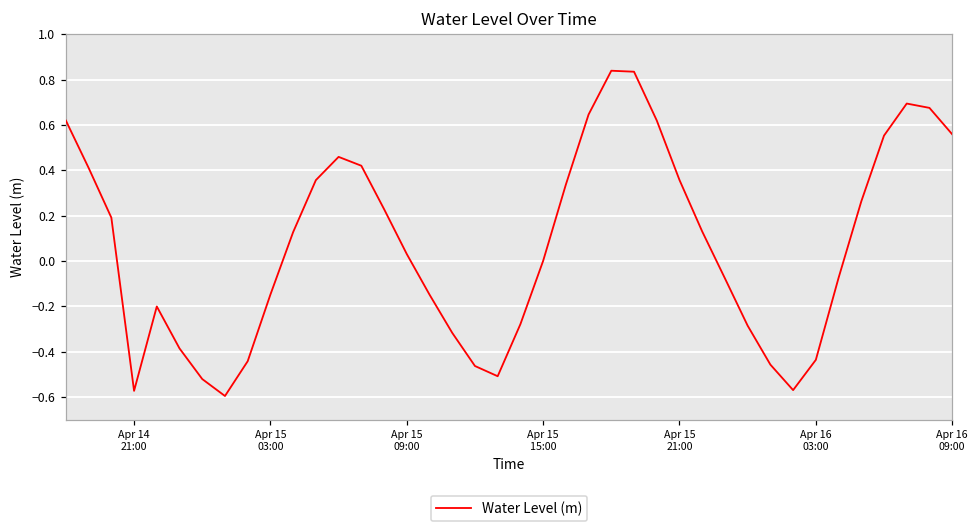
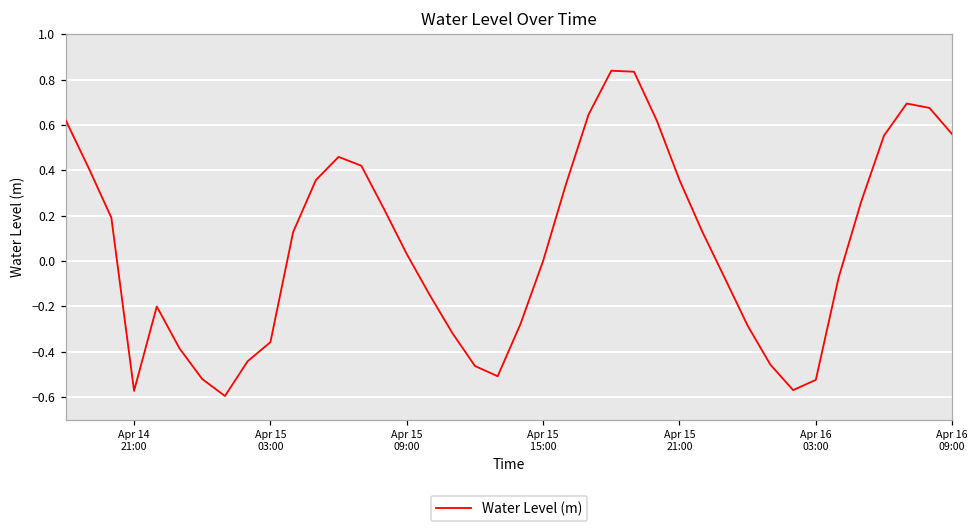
Apr 15 03:00: -0.15 -> -0.36
Apr 16 03:00: -0.44 -> -0.53
